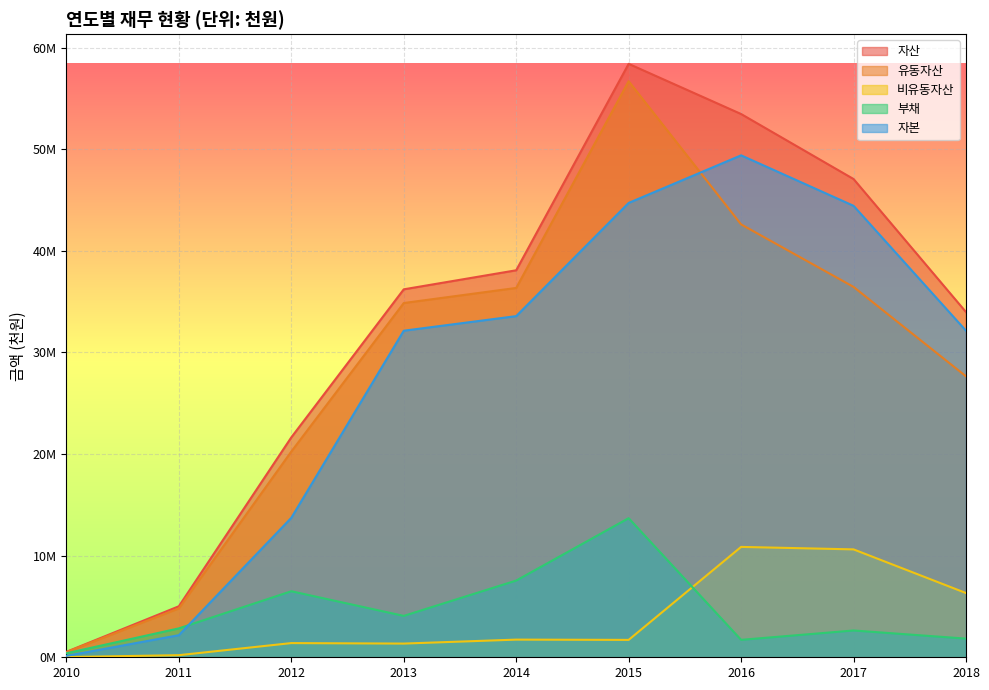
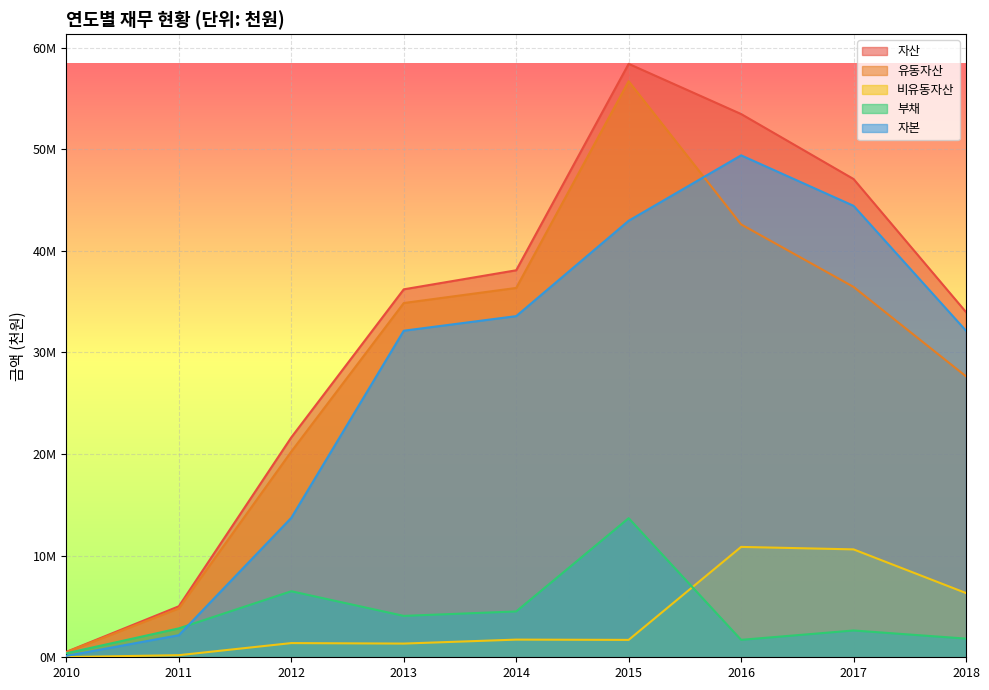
부채, 2014: 7500000 -> 4500000
자본, 2015: 44700000 -> 43000000
